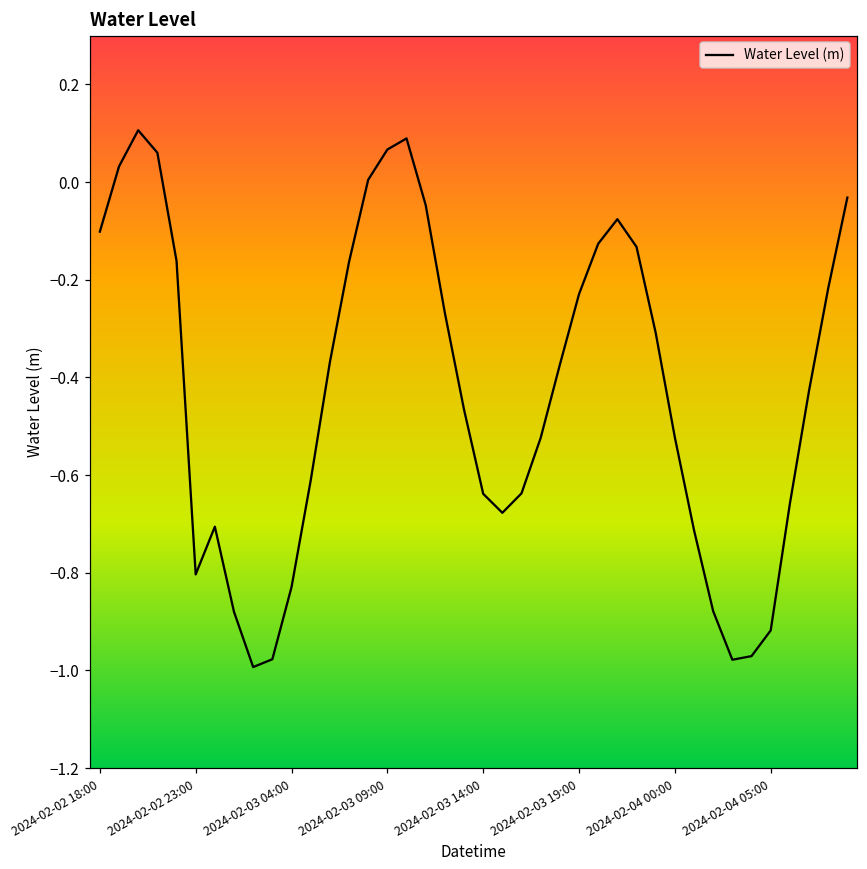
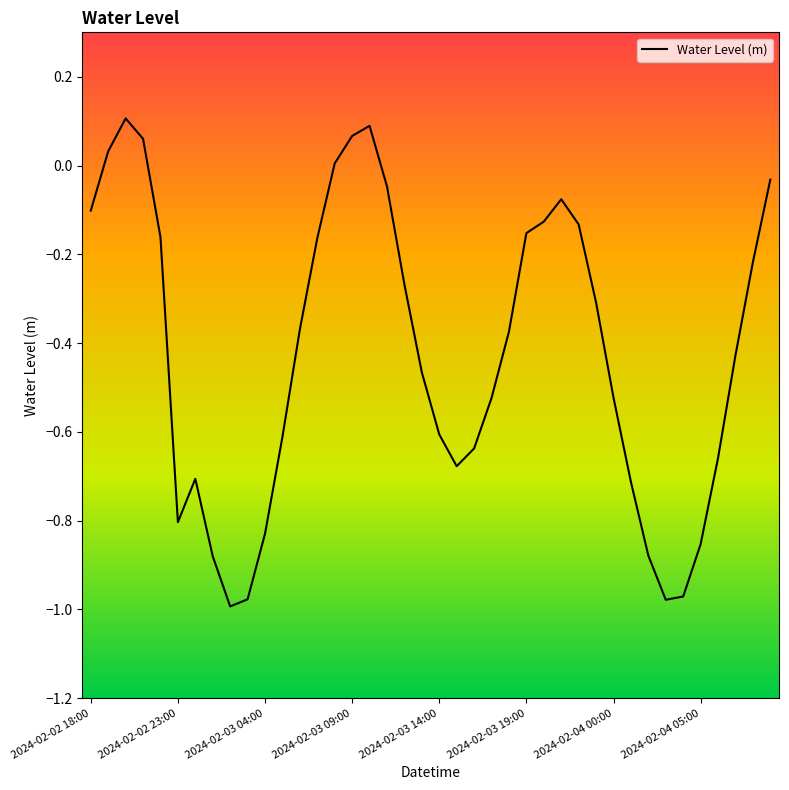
2024-02-03 14:00: -0.64 -> -0.61
2024-02-03 19:00: -0.23 -> -0.15
2024-02-04 05:00: -0.92 -> -0.85
